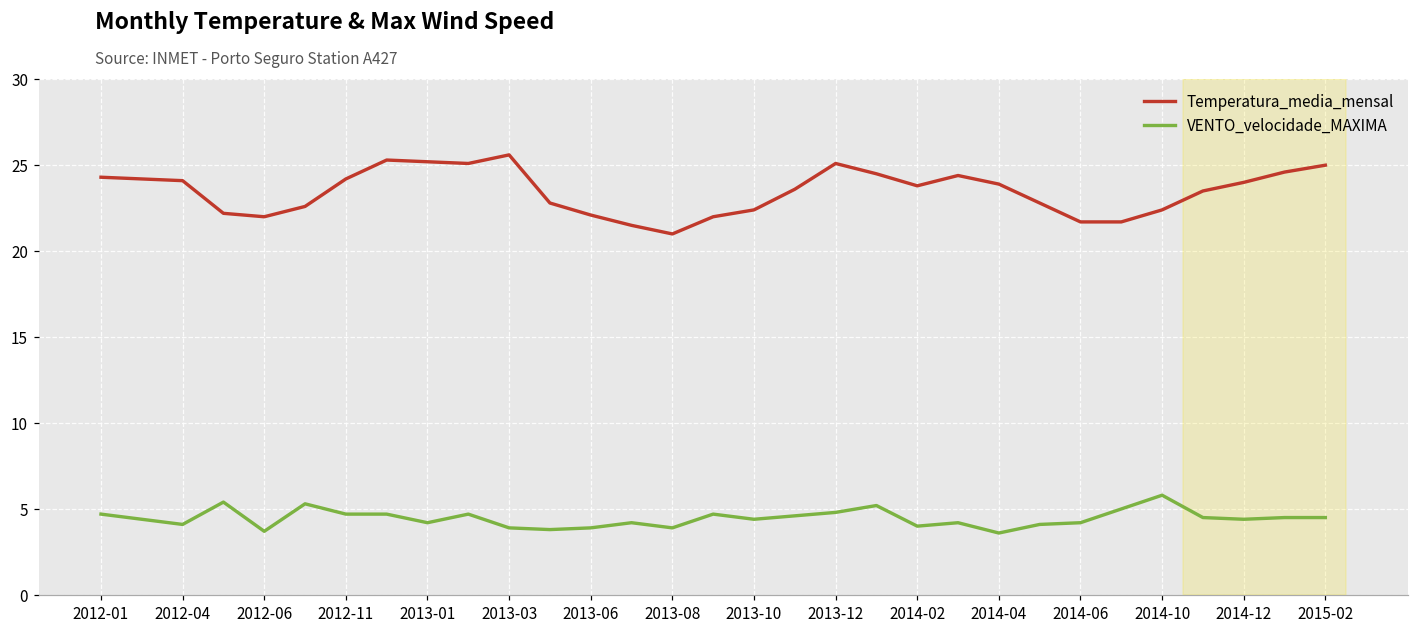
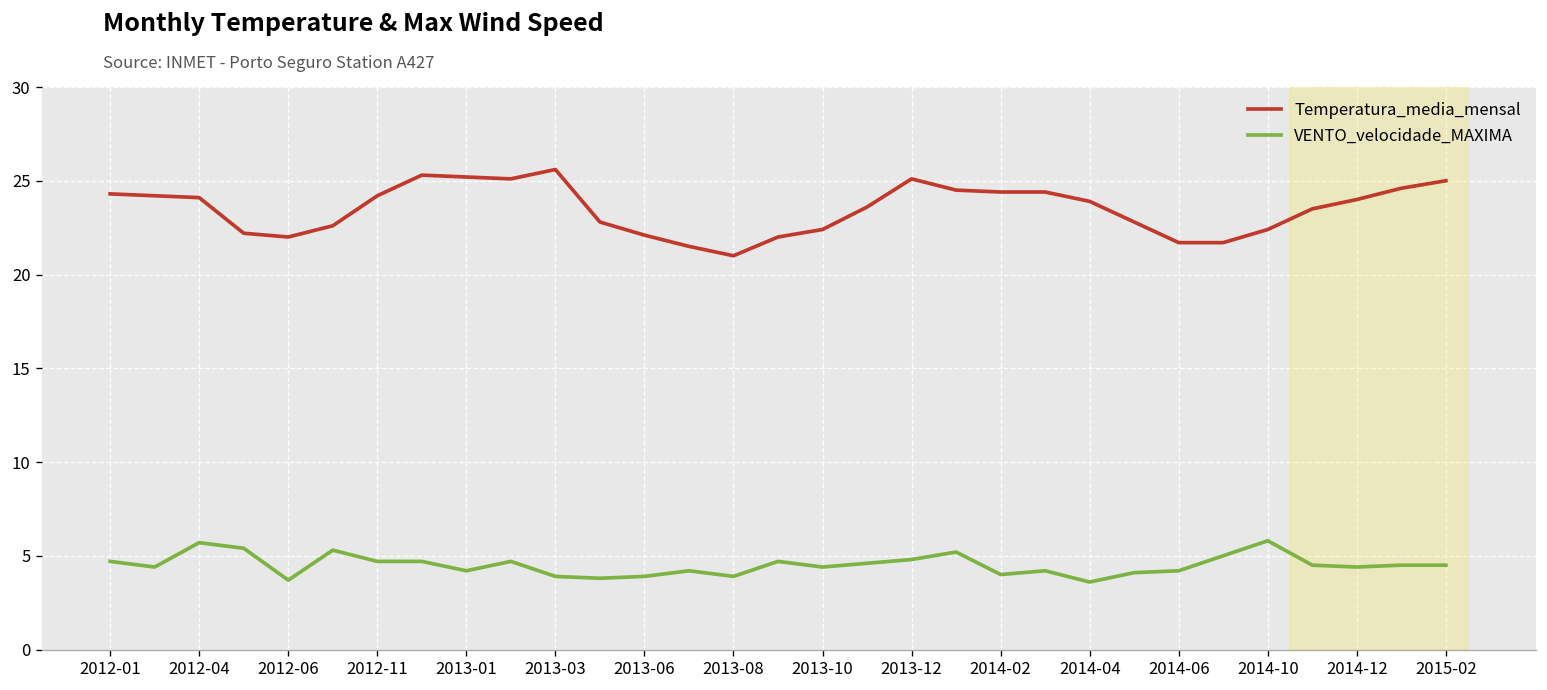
VENTO_velocidade_MAXIMA, 2012-04: 4.1 -> 5.7
Temperatura_media_mensal, 2014-02: 23.8 -> 24.4
